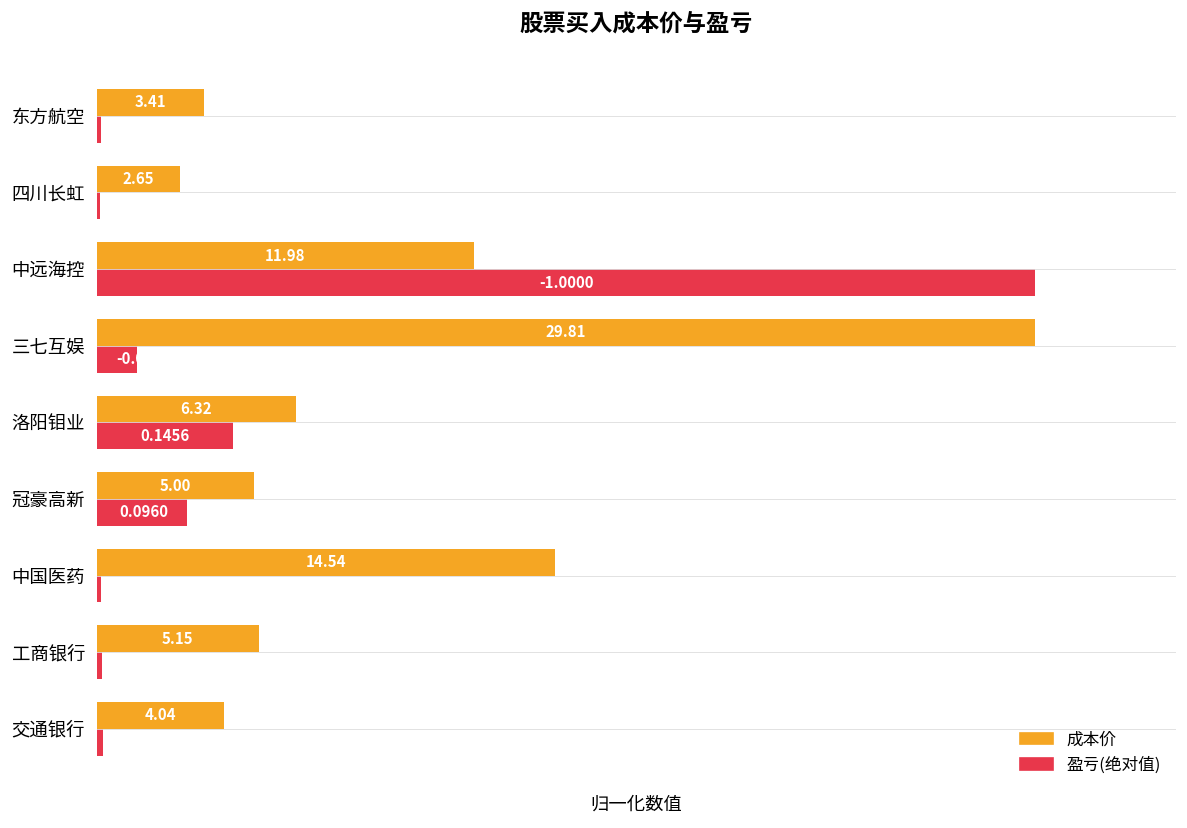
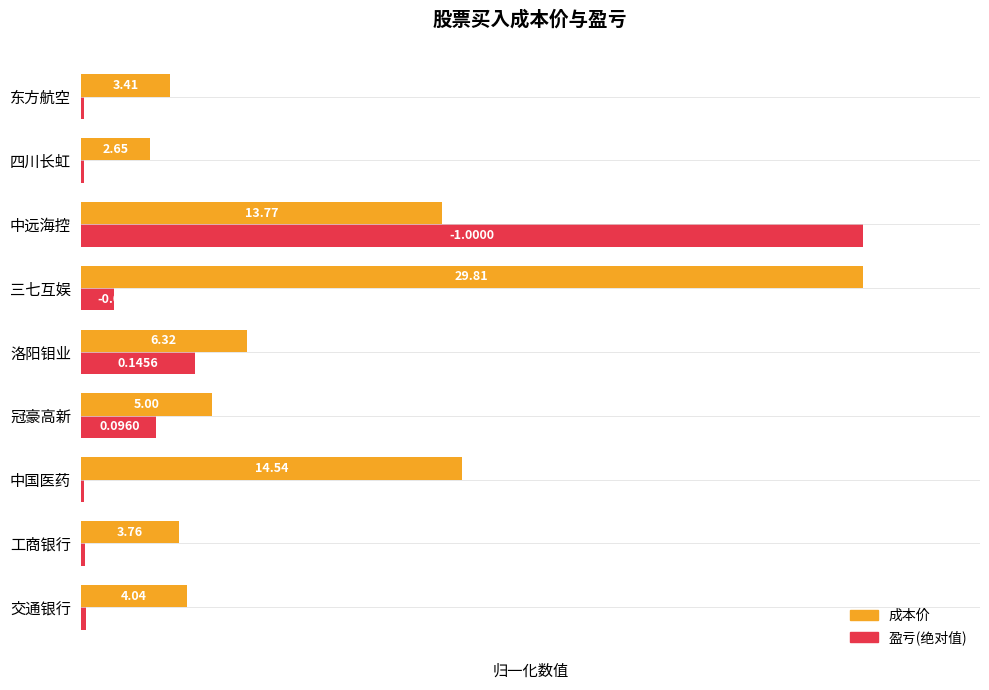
成本价, 中远海控: 11.98 -> 13.77
成本价, 工商银行: 5.15 -> 3.76
